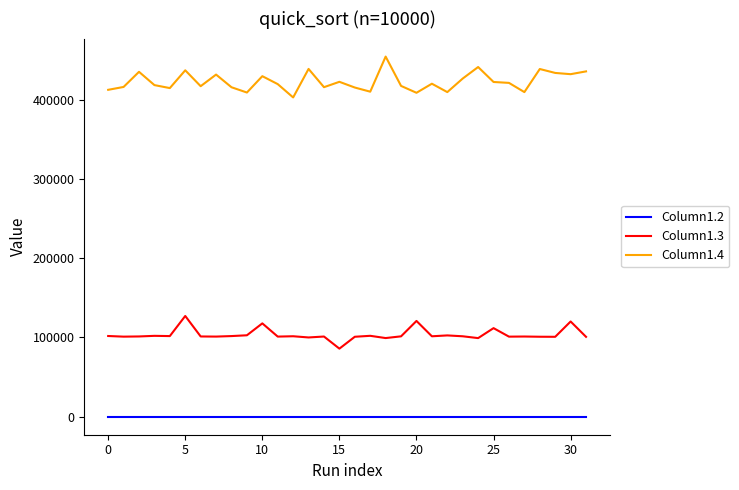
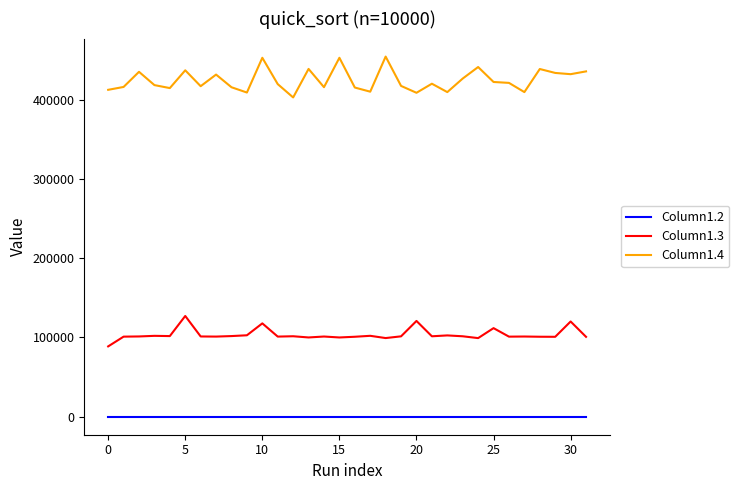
Column1.3, 0: 100000 -> 90000
Column1.4, 10: 430000 -> 450000
Column1.3, 15: 90000 -> 100000
Column1.4, 15: 420000 -> 450000
